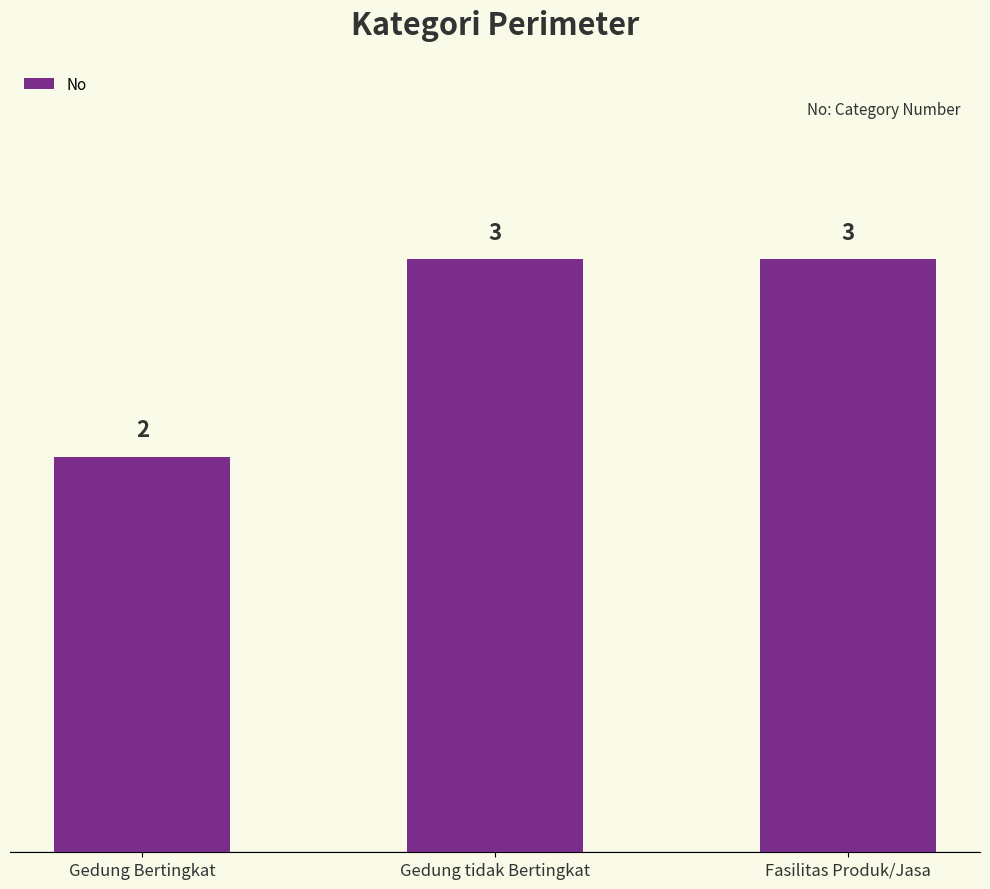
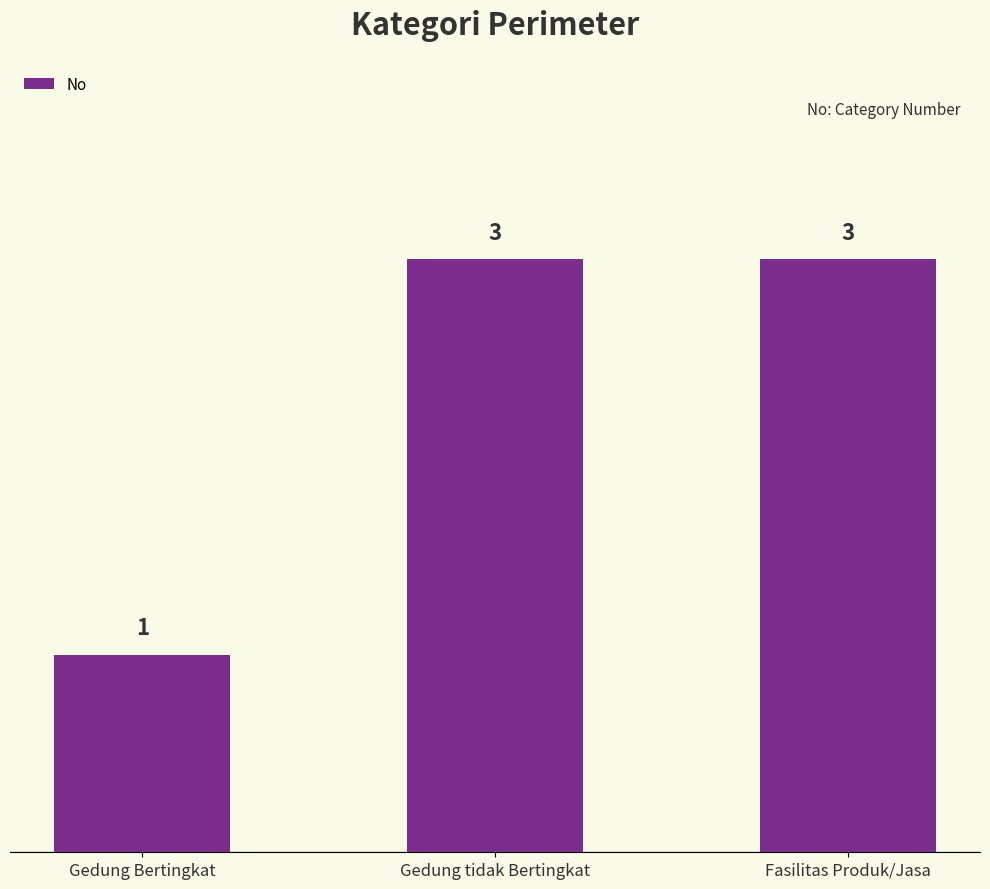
Gedung Bertingkat: 2 -> 1
